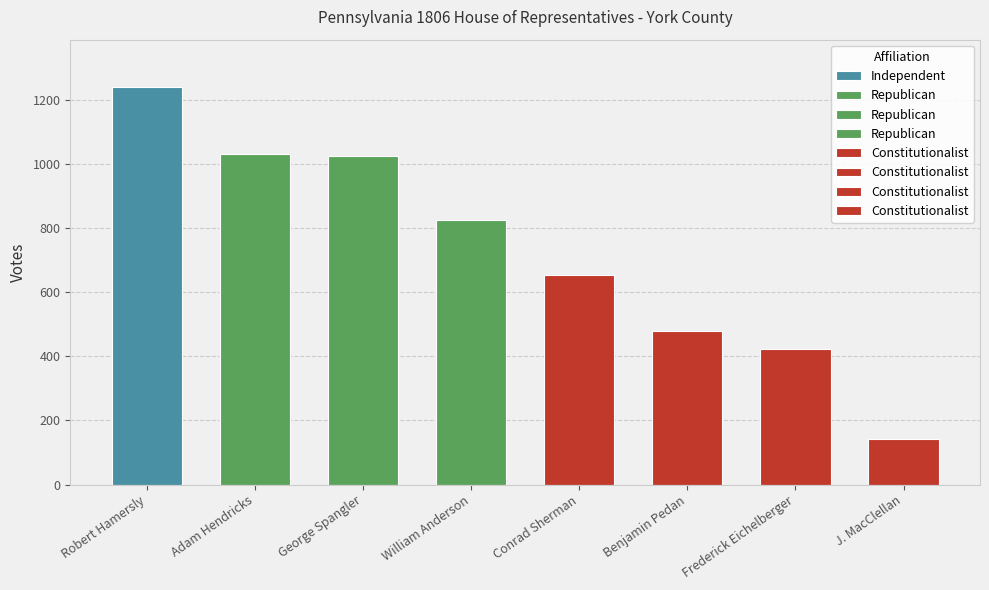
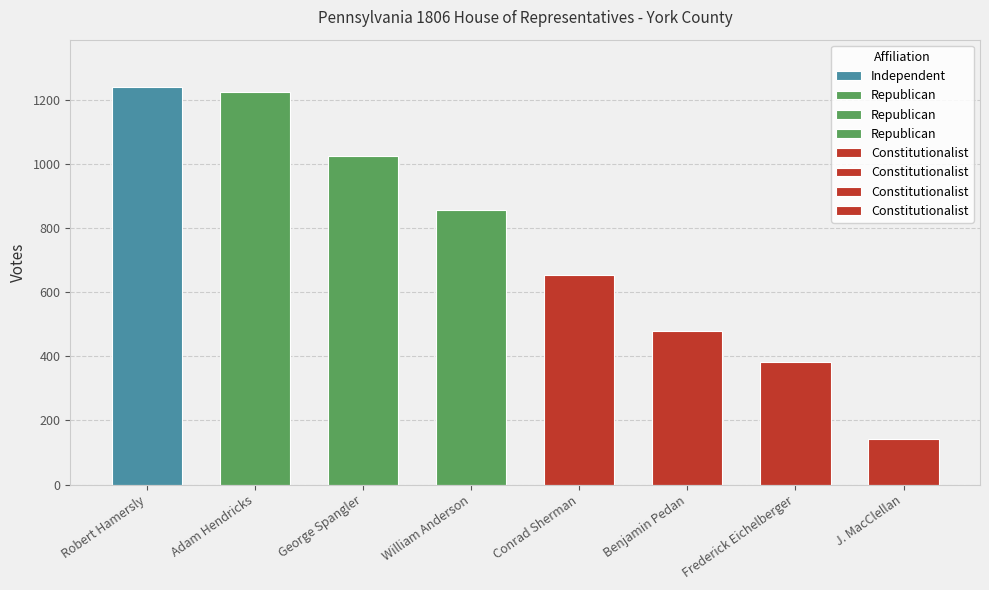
Adam Hendricks: 1030 -> 1220
William Anderson: 820 -> 860
Frederick Eichelberger: 420 -> 380
